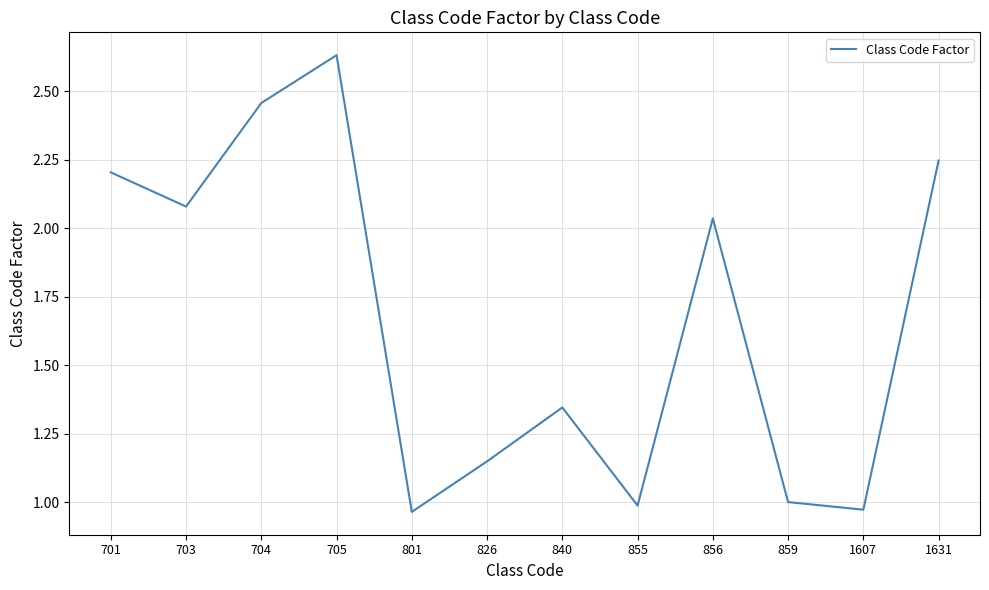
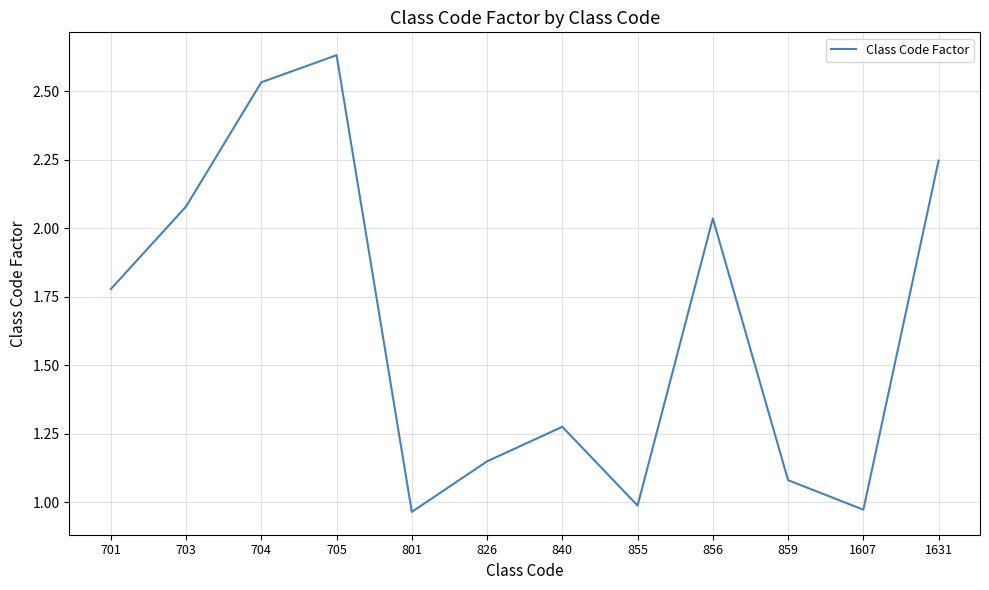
701: 2.20 -> 1.78
704: 2.46 -> 2.53
840: 1.35 -> 1.28
859: 1.00 -> 1.08
